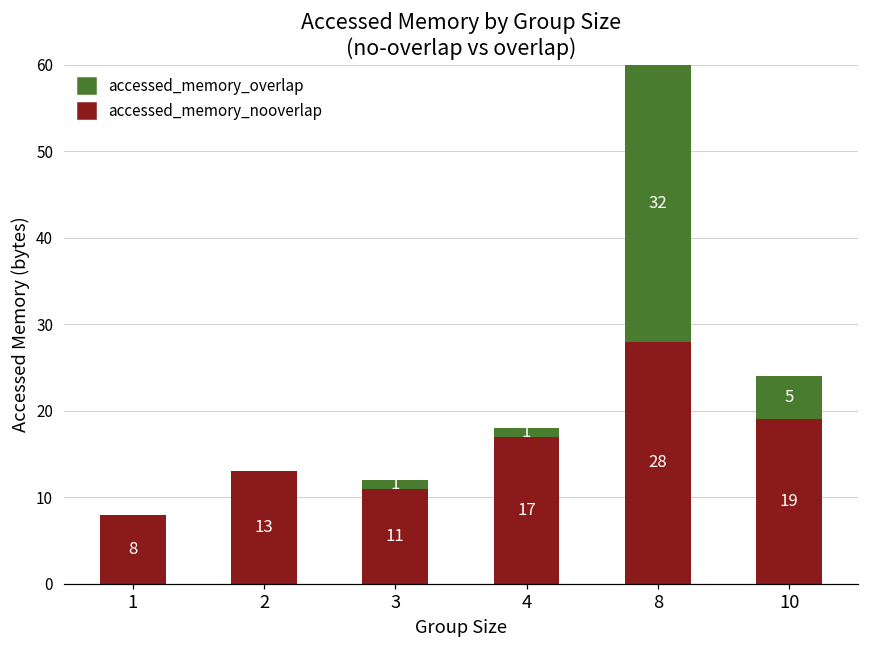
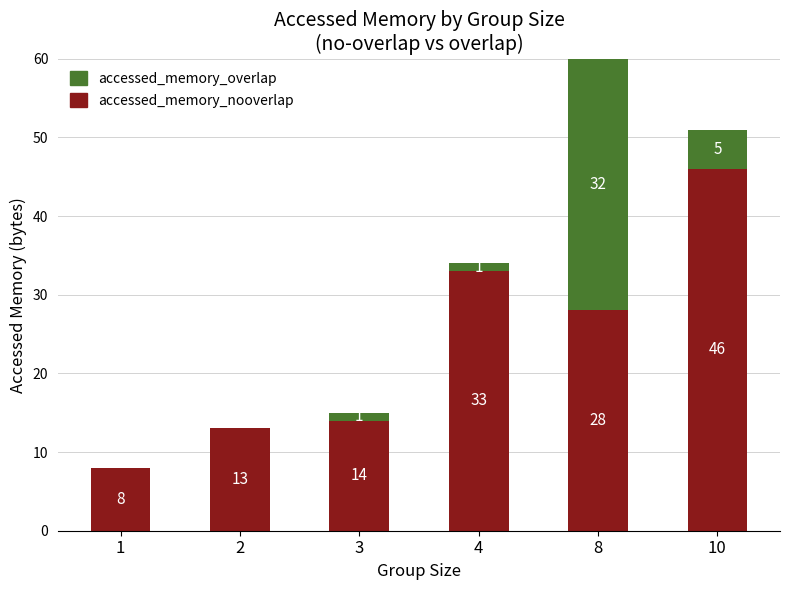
accessed_memory_nooverlap, 3: 11 -> 14
accessed_memory_nooverlap, 4: 17 -> 33
accessed_memory_nooverlap, 10: 19 -> 46
